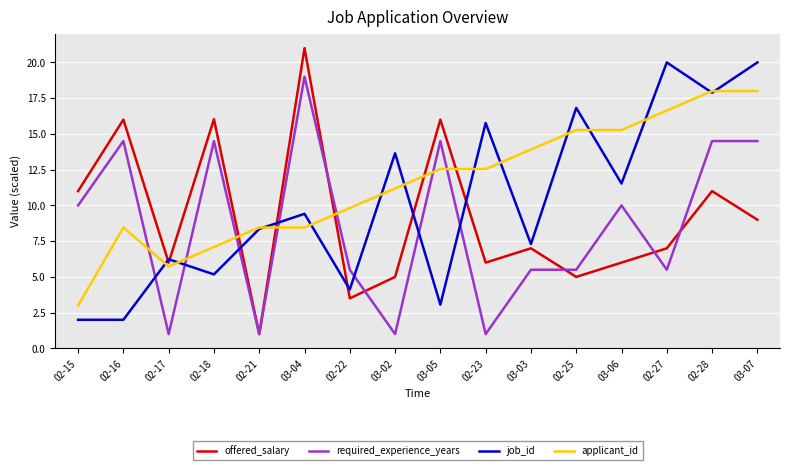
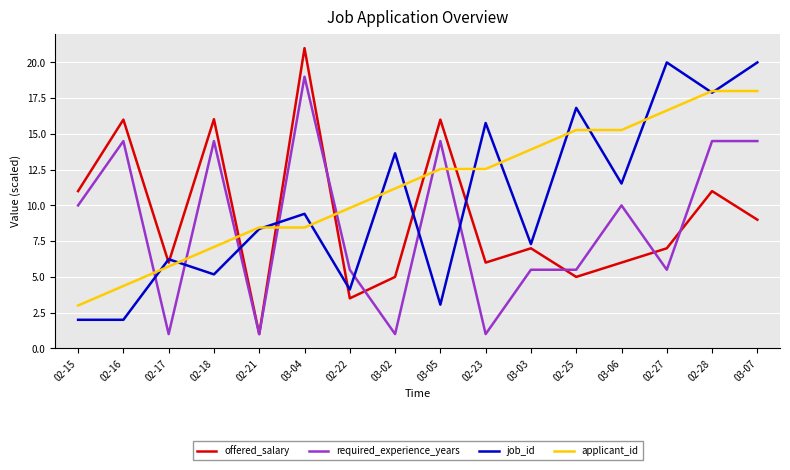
applicant_id, 02-16: 8.5 -> 4.4
